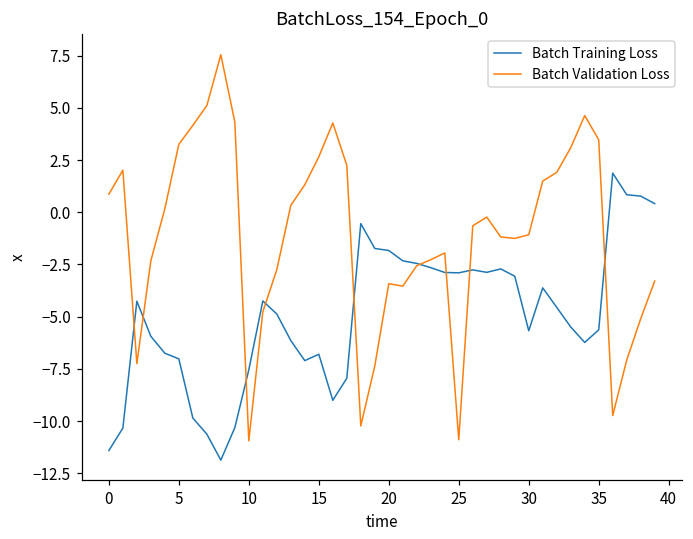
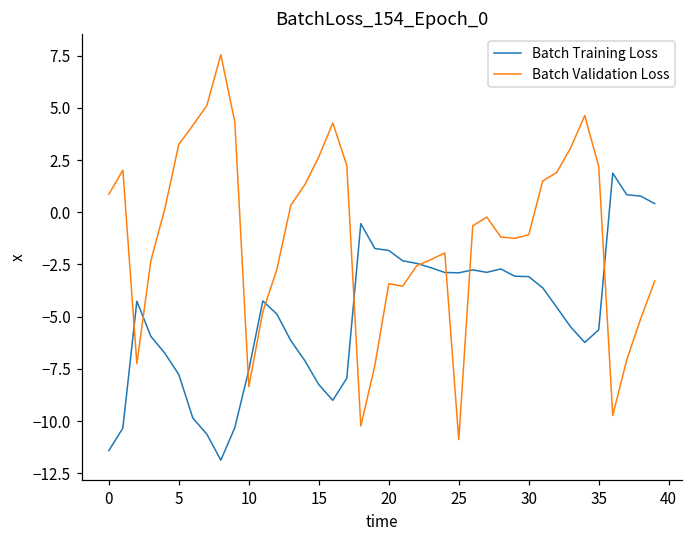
Batch Training Loss, 5: -7.0 -> -7.8
Batch Validation Loss, 10: -10.9 -> -8.4
Batch Training Loss, 15: -6.8 -> -8.3
Batch Training Loss, 30: -5.7 -> -3.1
Batch Validation Loss, 35: 3.5 -> 2.2
